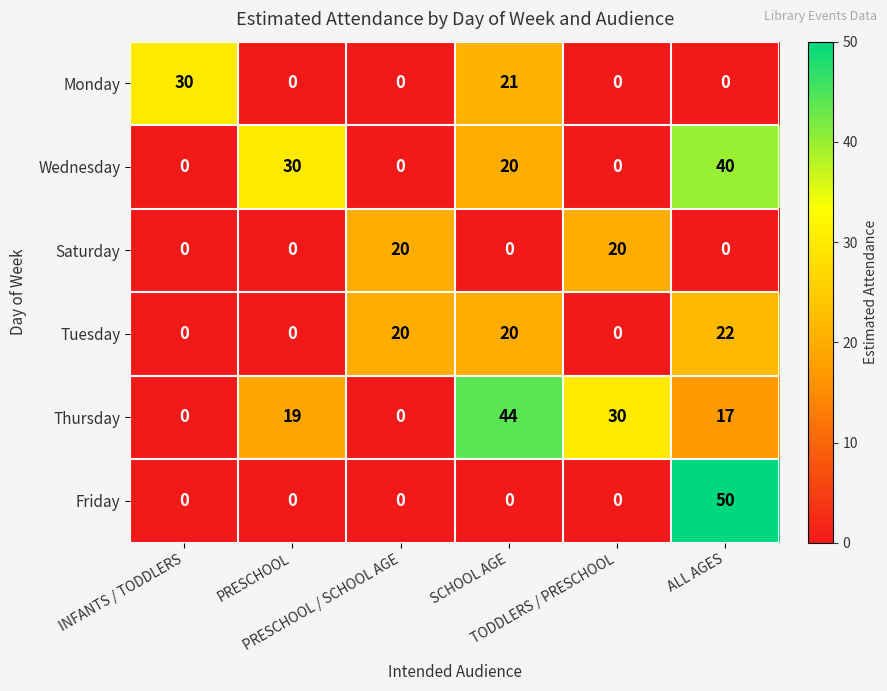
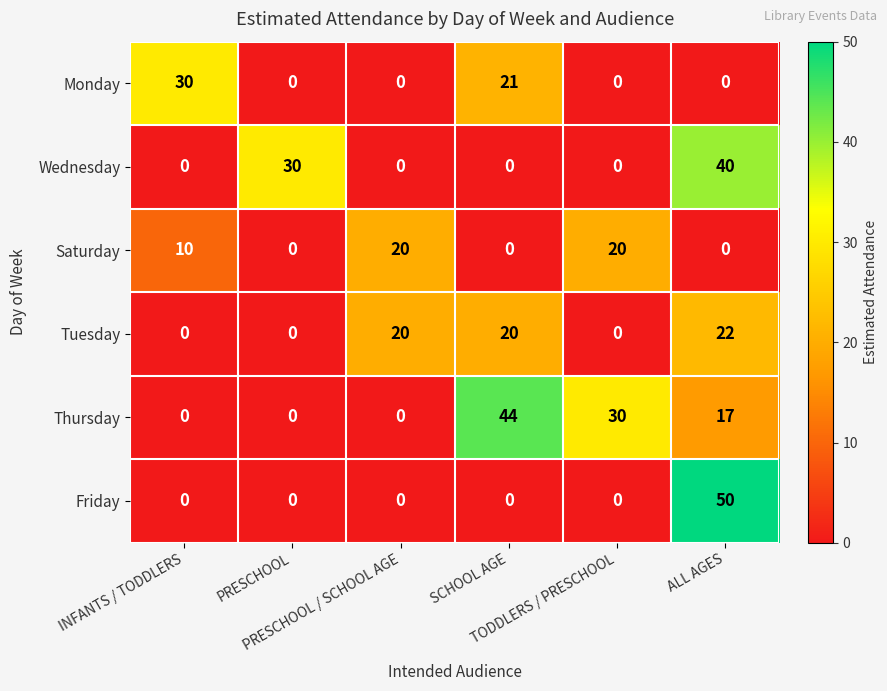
Wednesday, SCHOOL AGE: 20 -> 0
Saturday, INFANTS / TODDLERS: 0 -> 10
Thursday, PRESCHOOL: 19 -> 0
